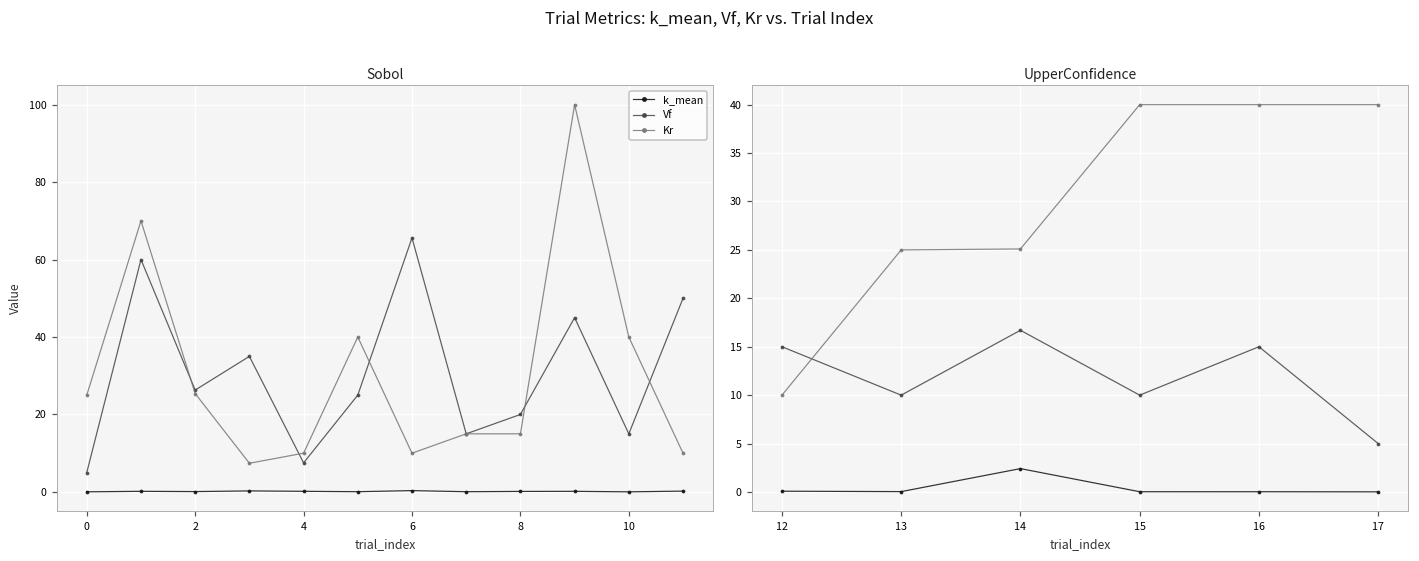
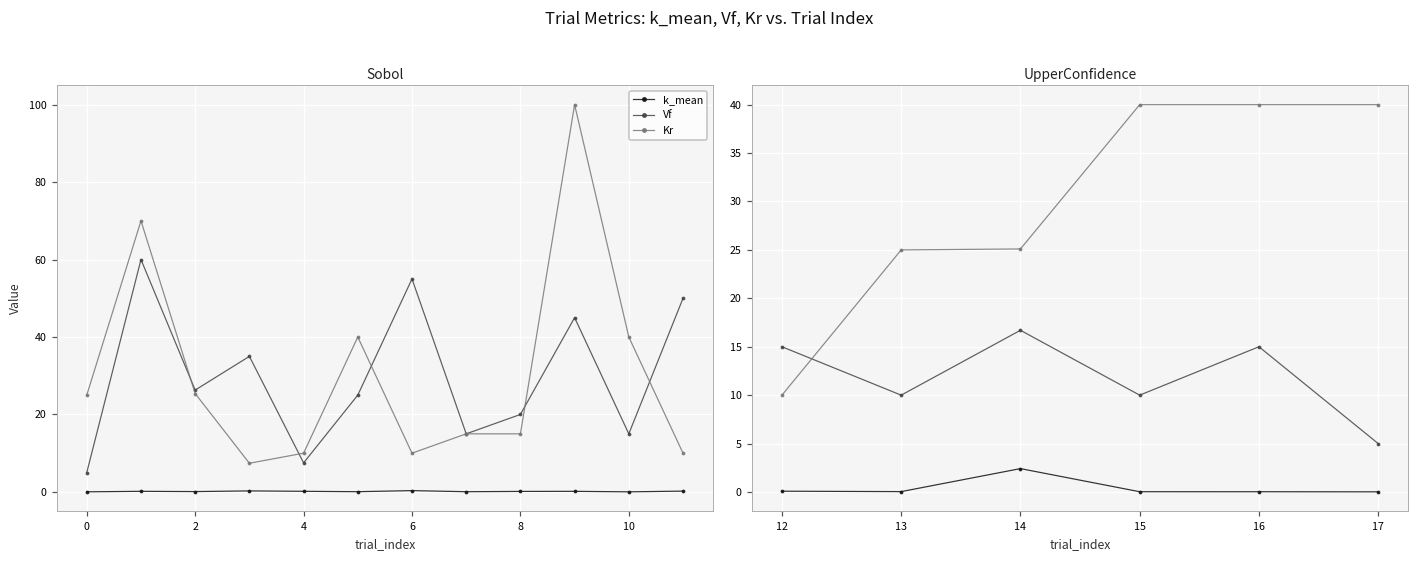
Sobol, Vf, 6: 66 -> 55
